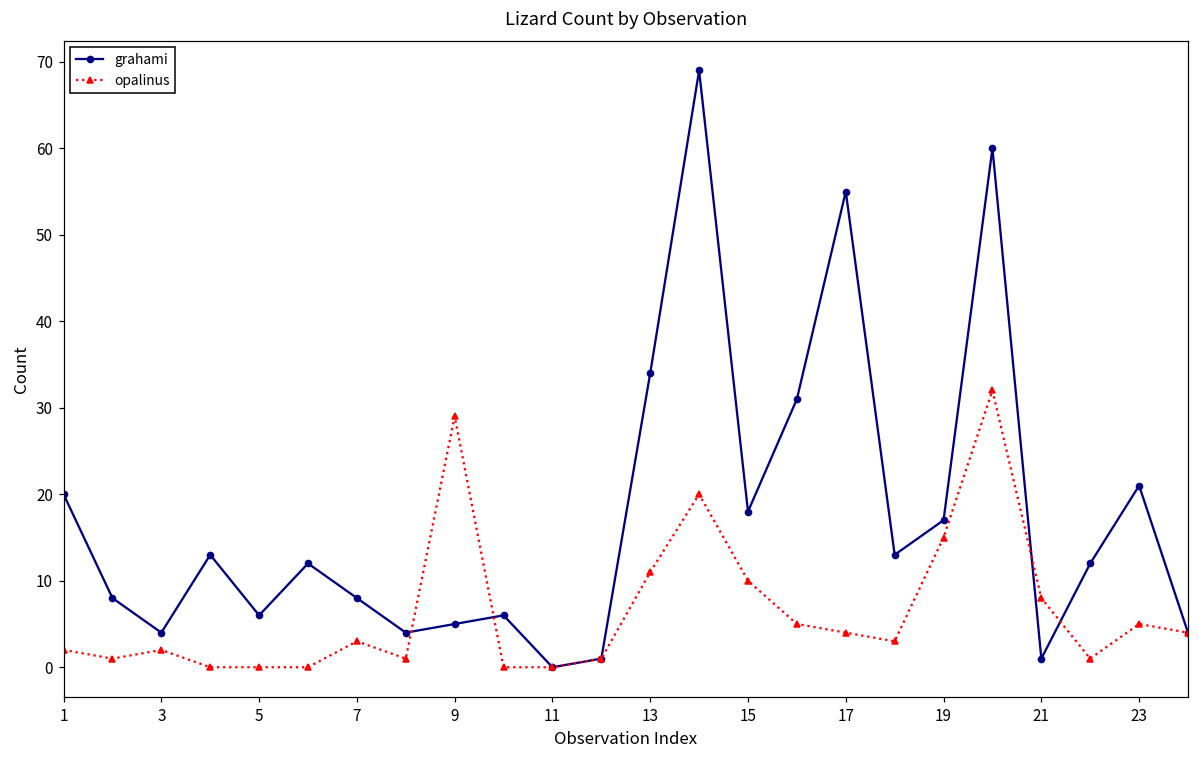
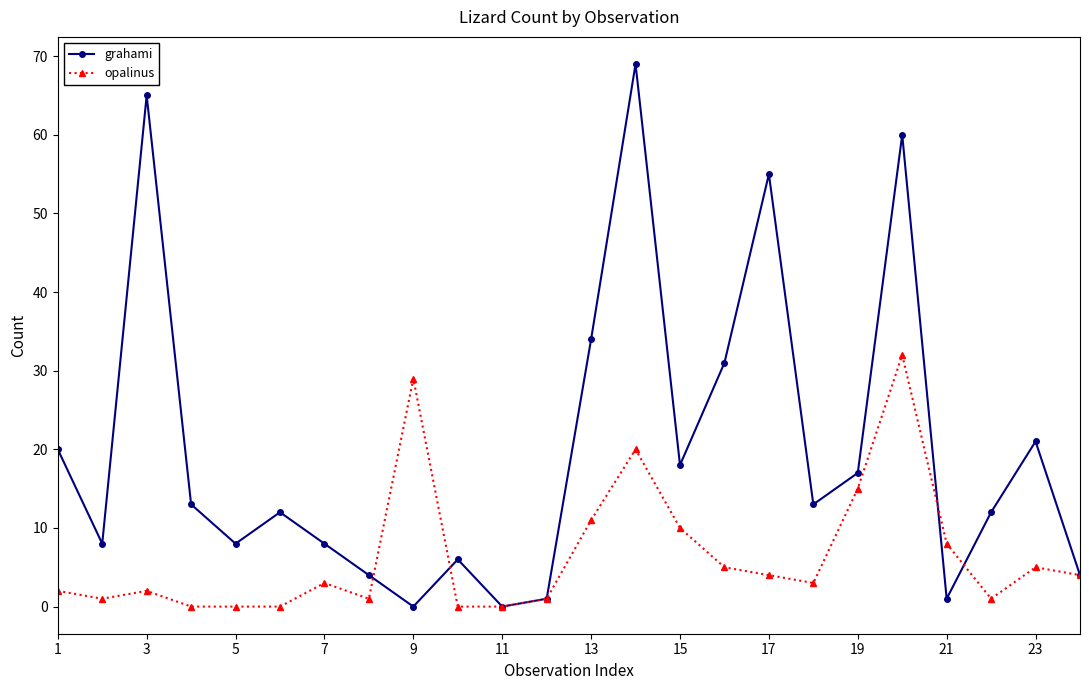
grahami, 3: 4 -> 65
grahami, 5: 6 -> 8
grahami, 9: 5 -> 0
